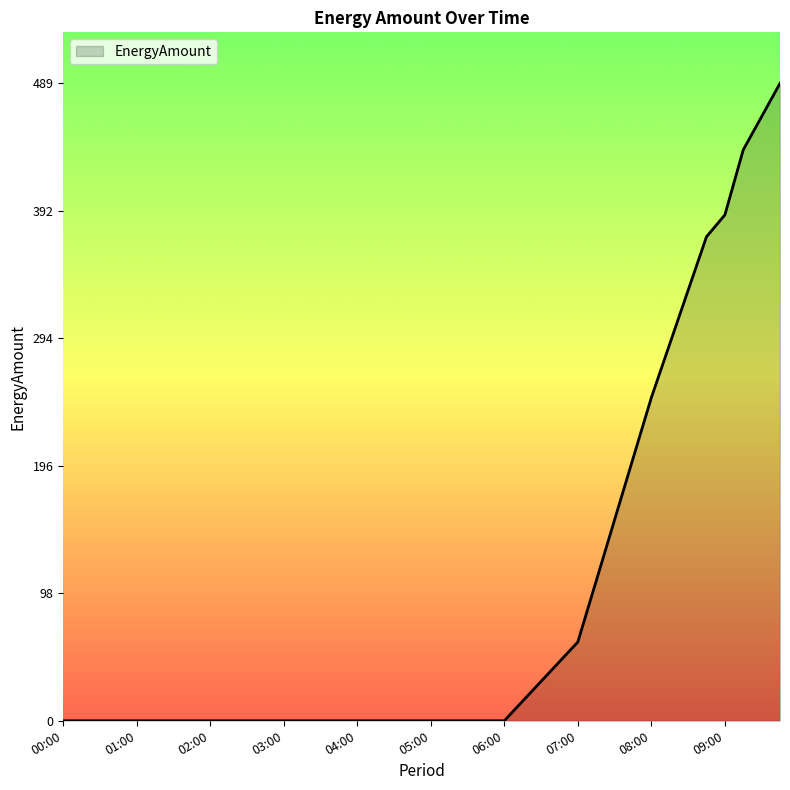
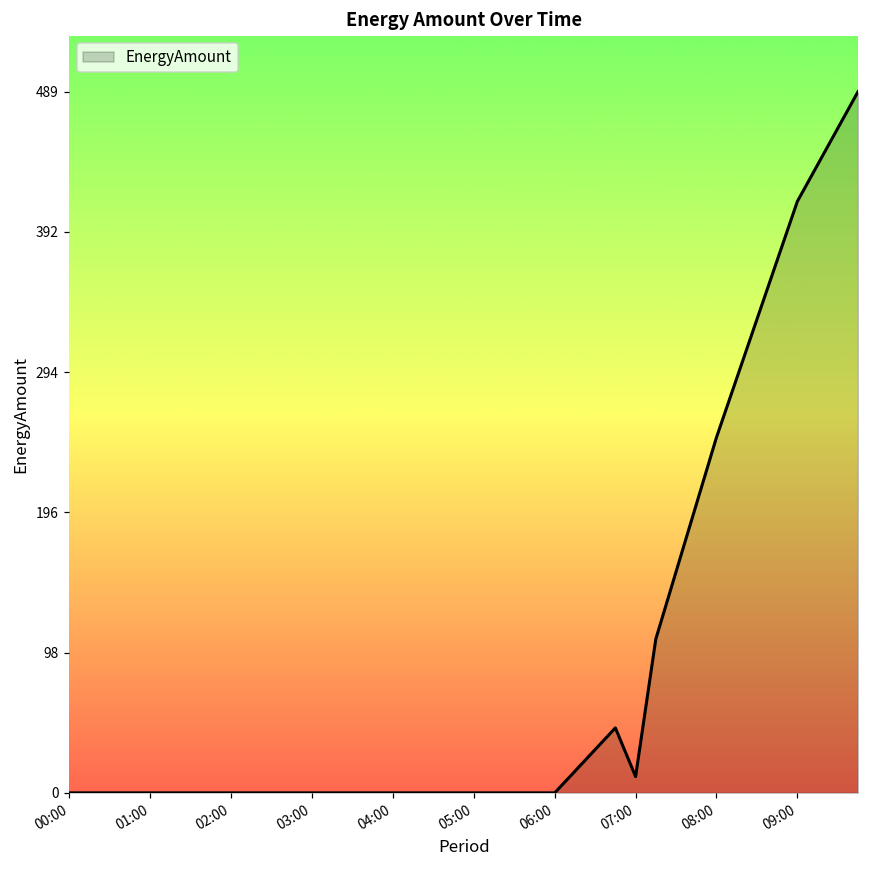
07:00: 60 -> 11
09:00: 388 -> 413
